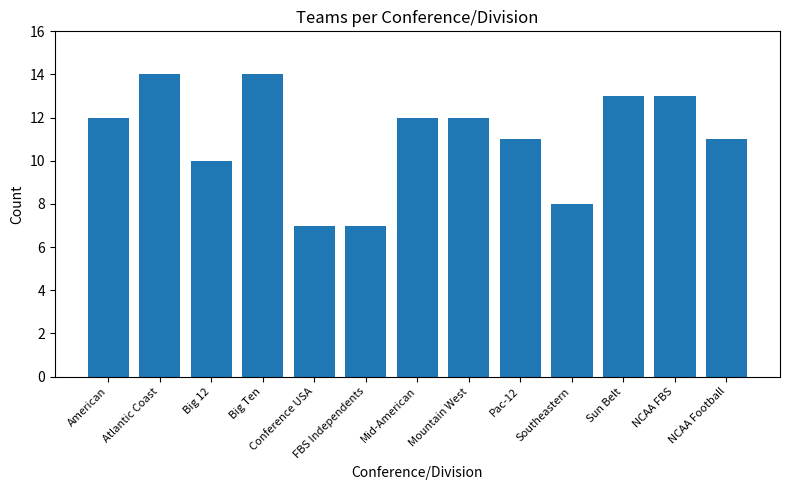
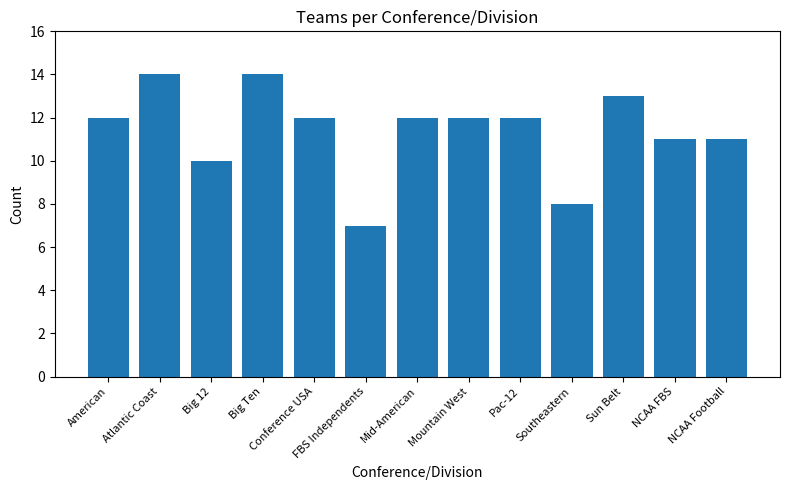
Conference USA: 7 -> 12
Pac-12: 11 -> 12
NCAA FBS: 13 -> 11
